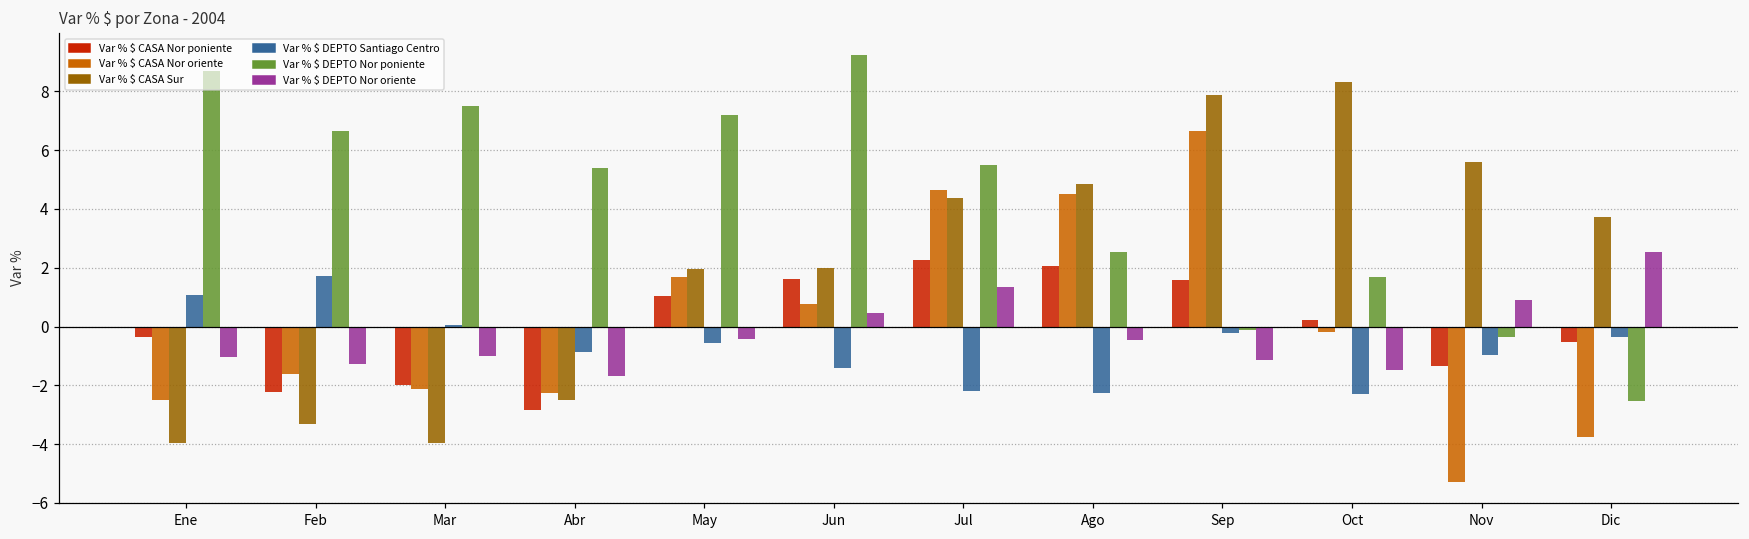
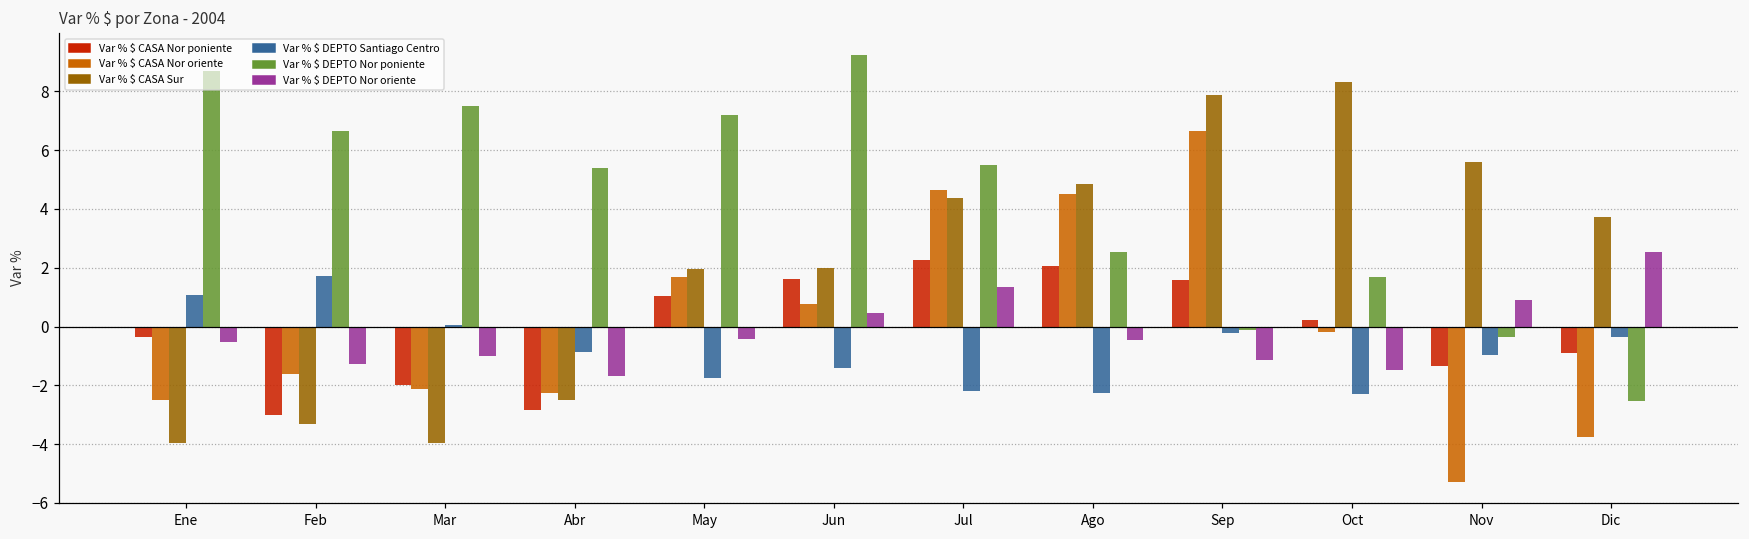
Var % $ DEPTO Nor oriente, Ene: -1.0 -> -0.5
Var % $ CASA Nor poniente, Feb: -2.2 -> -3.0
Var % $ DEPTO Santiago Centro, May: -0.6 -> -1.7
Var % $ CASA Nor poniente, Dic: -0.5 -> -0.9
